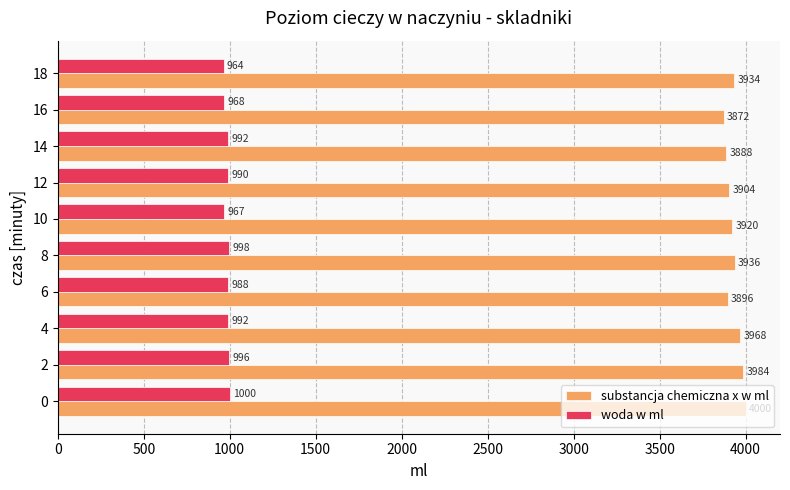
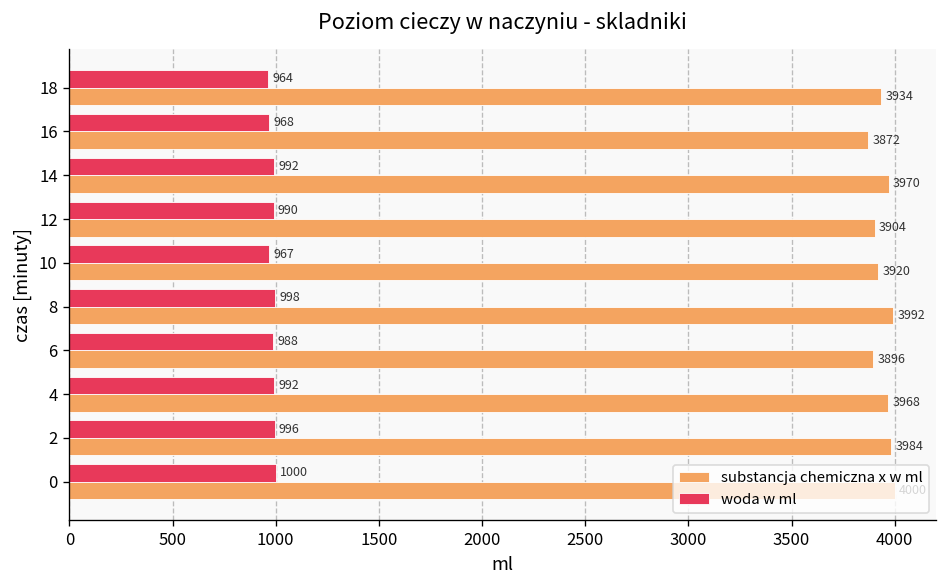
substancja chemiczna x w ml, 14: 3888 -> 3970
substancja chemiczna x w ml, 8: 3936 -> 3992
